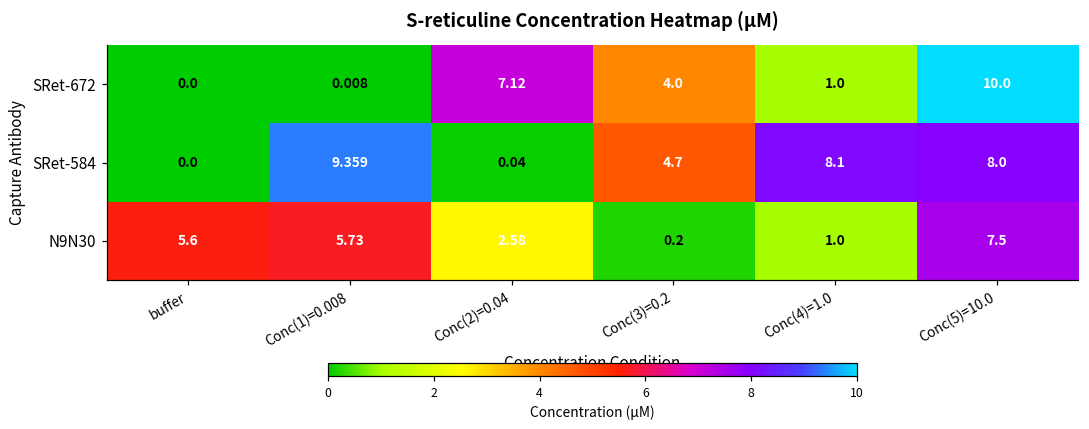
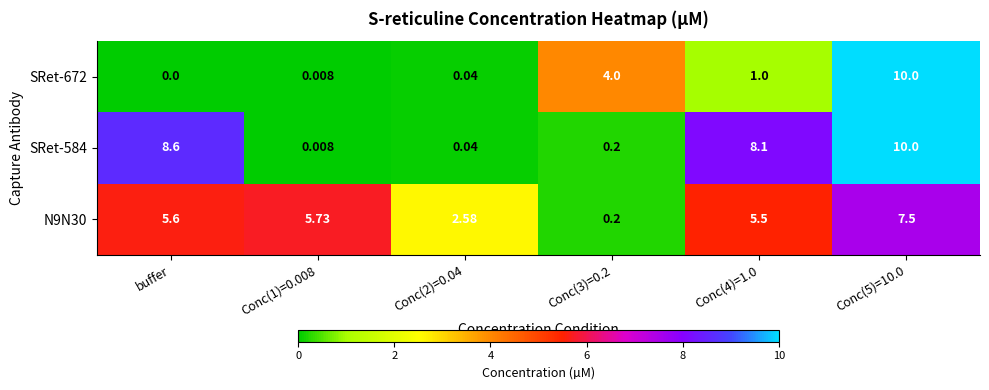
SRet-672, Conc(2)=0.04: 7.12 -> 0.04
SRet-584, buffer: 0.0 -> 8.6
SRet-584, Conc(1)=0.008: 9.359 -> 0.008
SRet-584, Conc(3)=0.2: 4.7 -> 0.2
SRet-584, Conc(5)=10.0: 8.0 -> 10.0
N9N30, Conc(4)=1.0: 1.0 -> 5.5
